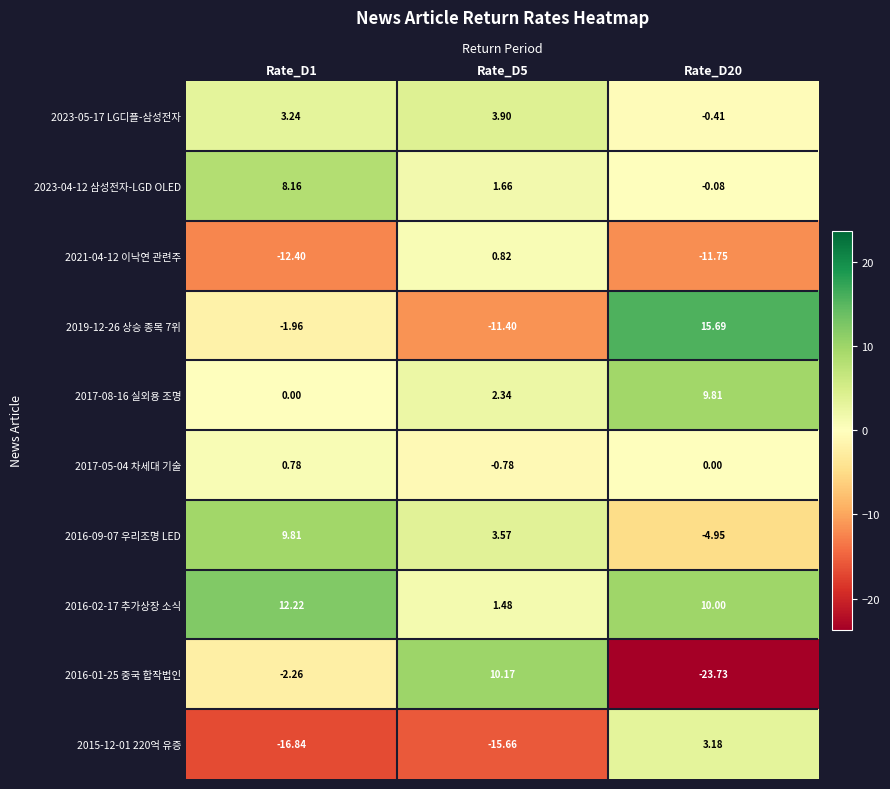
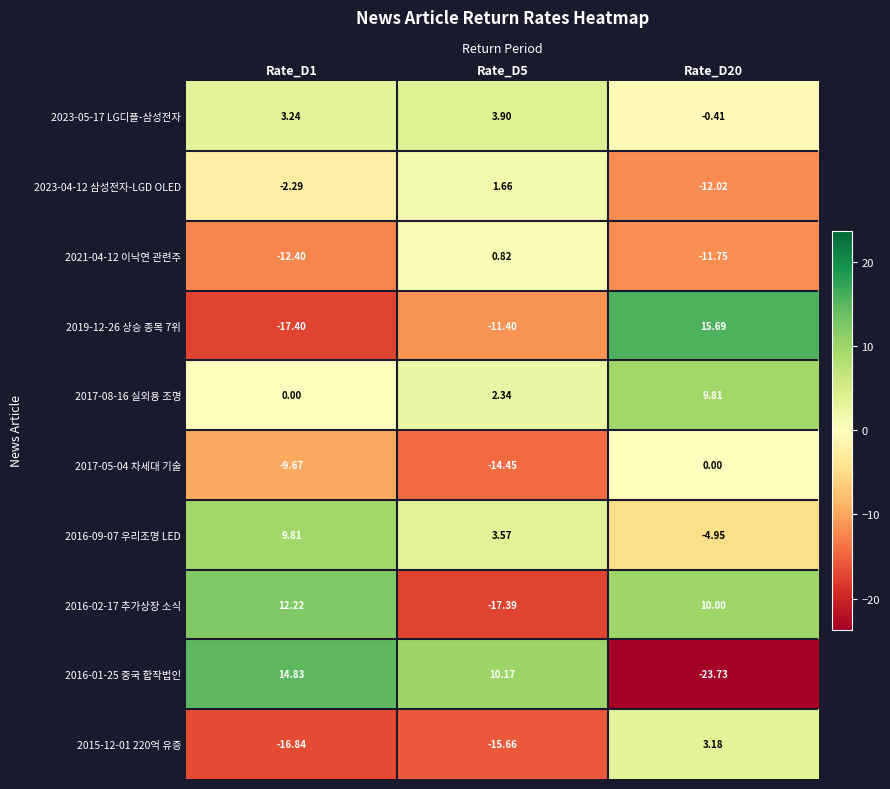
2023-04-12 삼성전자-LGD OLED, Rate_D1: 8.16 -> -2.29
2023-04-12 삼성전자-LGD OLED, Rate_D20: -0.08 -> -12.02
2019-12-26 상승 종목 7위, Rate_D1: -1.96 -> -17.40
2017-05-04 차세대 기술, Rate_D1: 0.78 -> -9.67
2017-05-04 차세대 기술, Rate_D5: -0.78 -> -14.45
2016-02-17 추가상장 소식, Rate_D5: 1.48 -> -17.39
2016-01-25 중국 합작법인, Rate_D1: -2.26 -> 14.83
